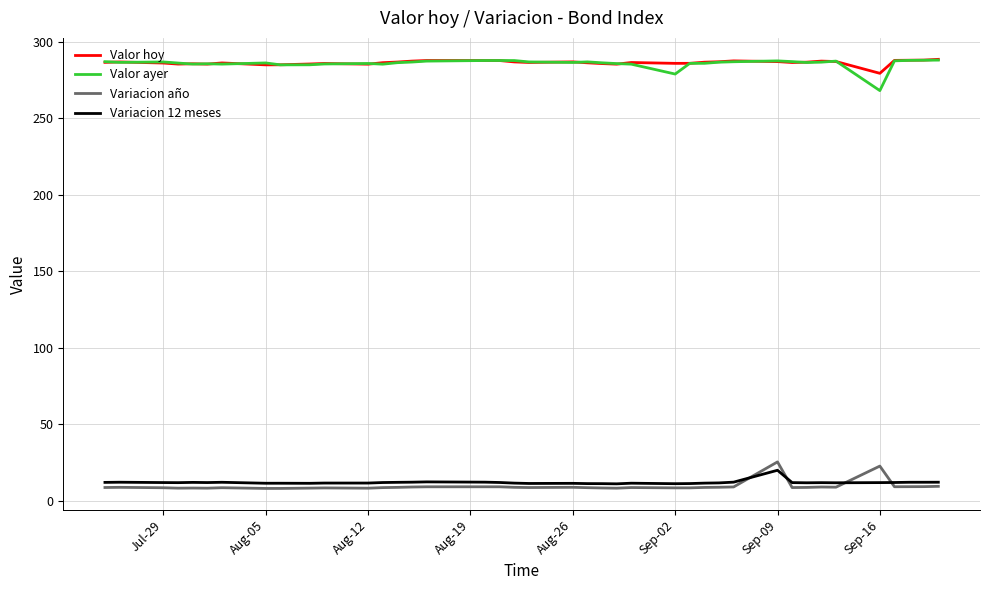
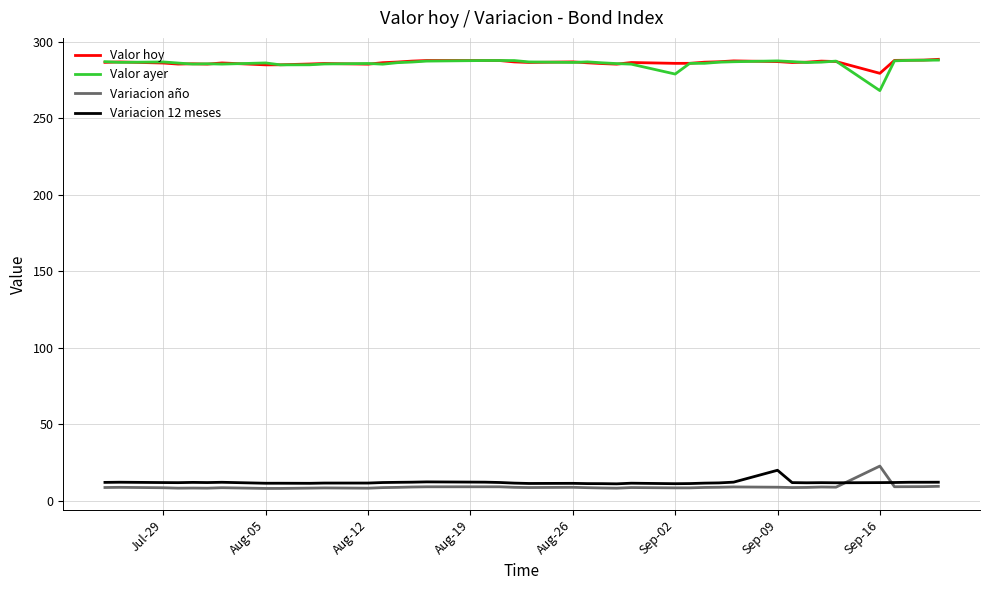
Variacion año, Sep-09: 25 -> 9
